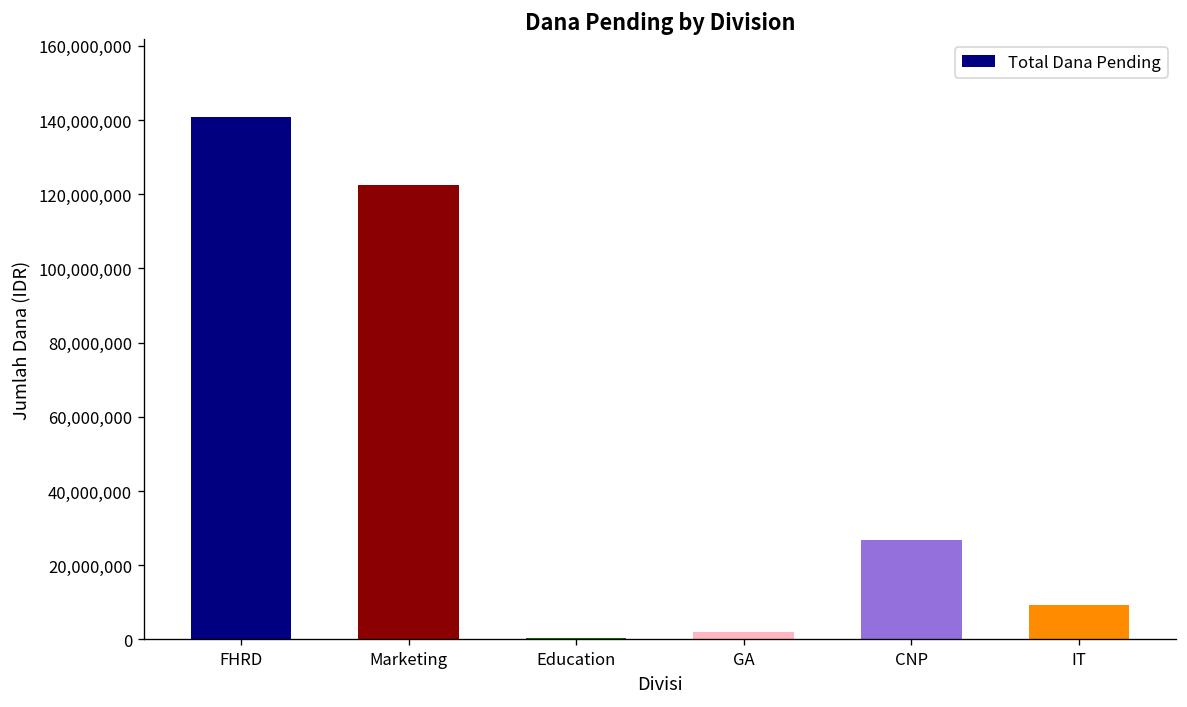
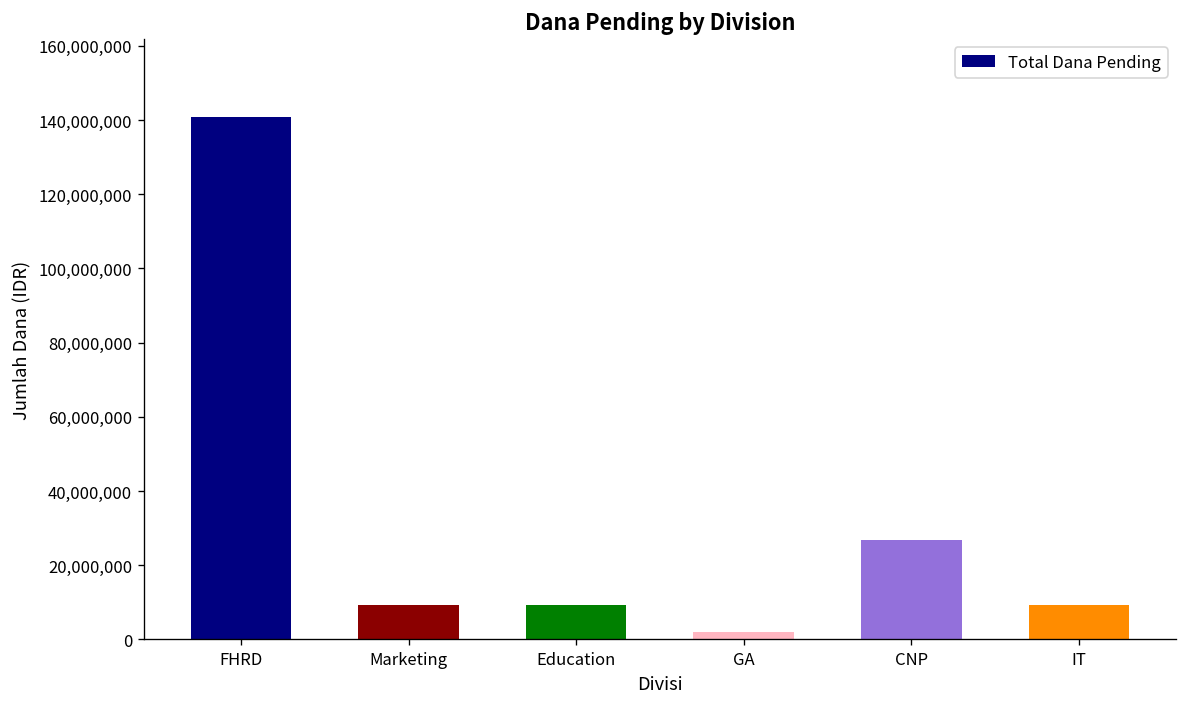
Marketing: 122,000,000 -> 9,000,000
Education: 0 -> 9,000,000
